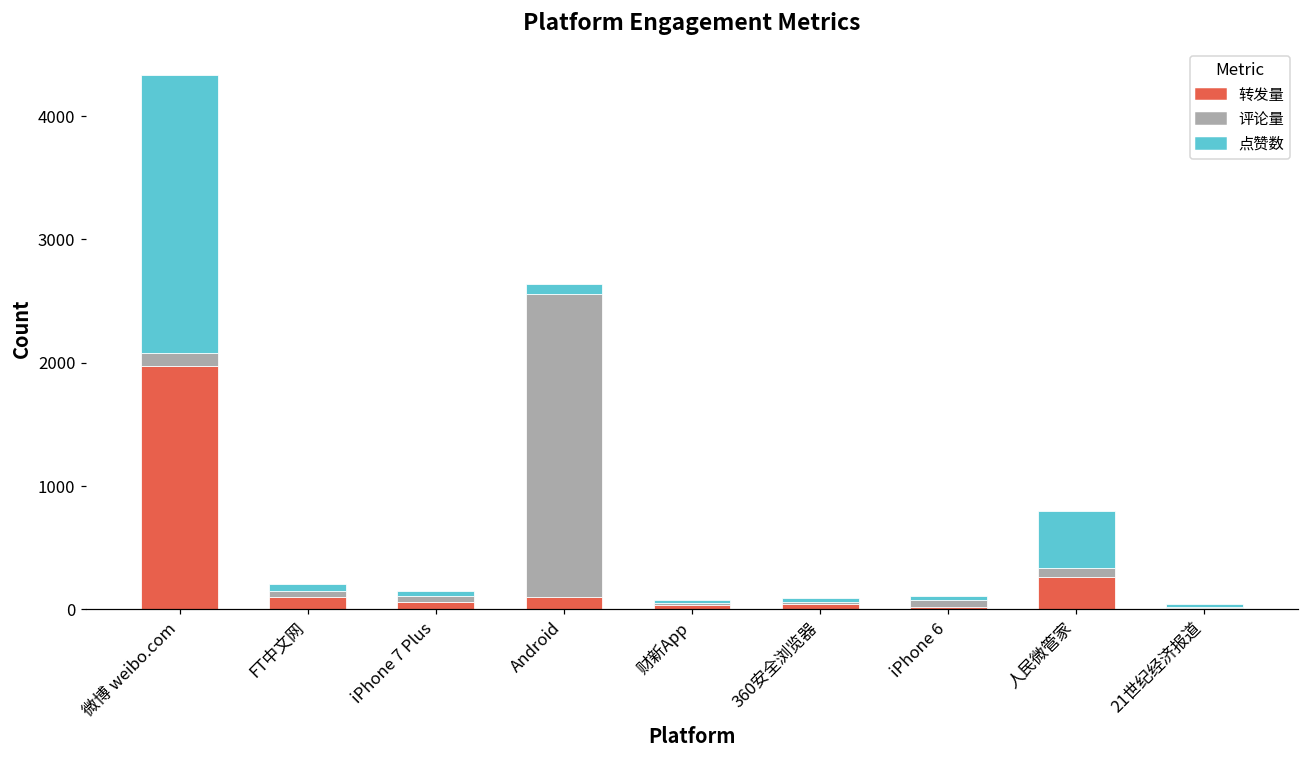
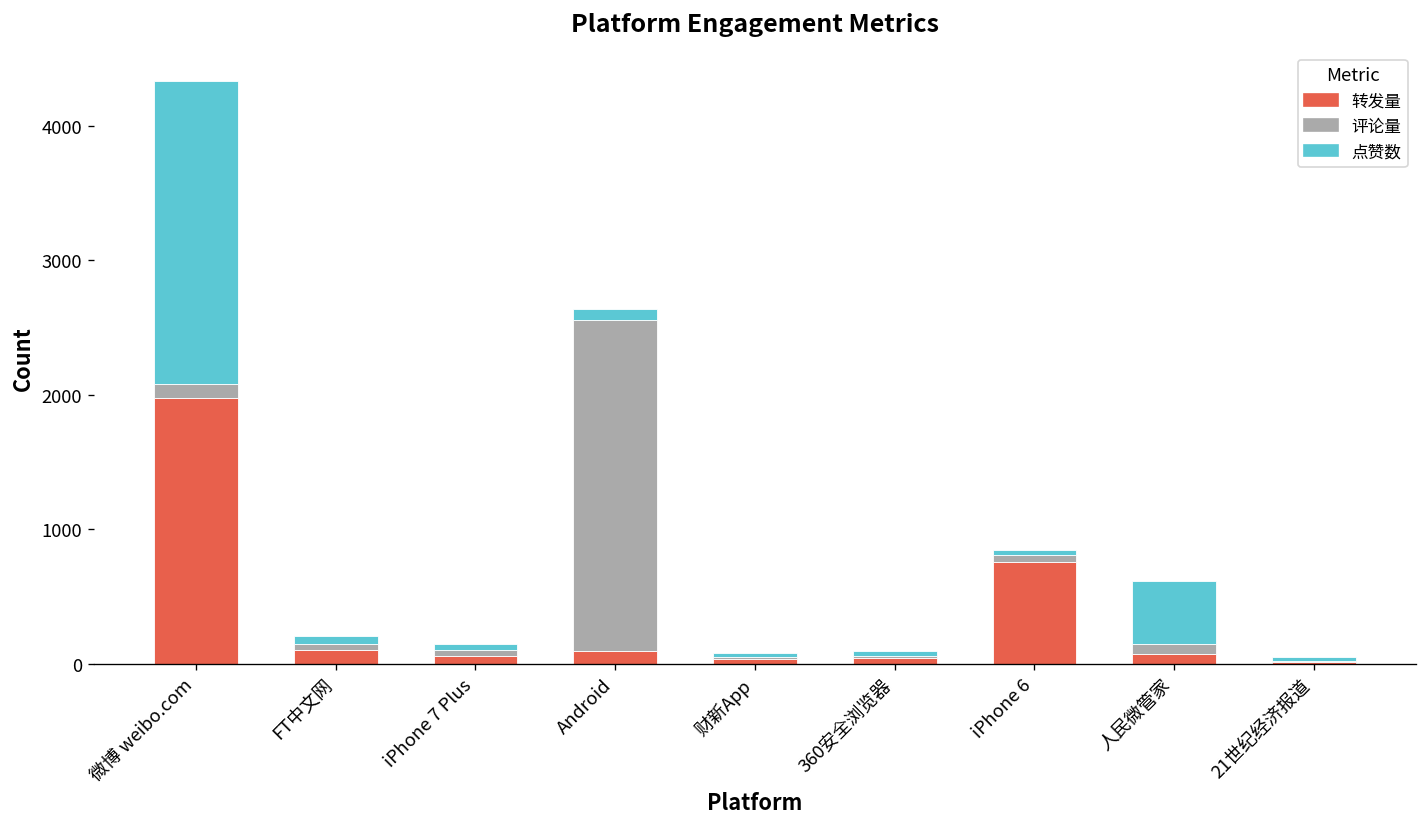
转发量, iPhone 6: 20 -> 760
转发量, 人民微管家: 260 -> 80
